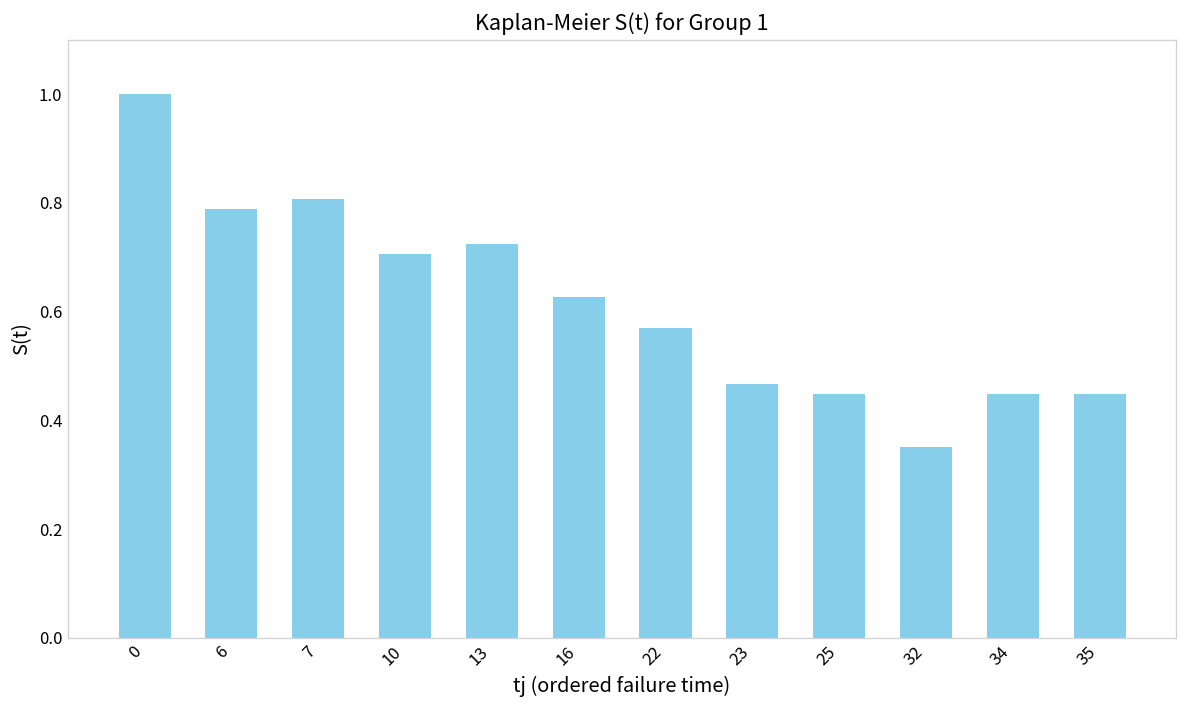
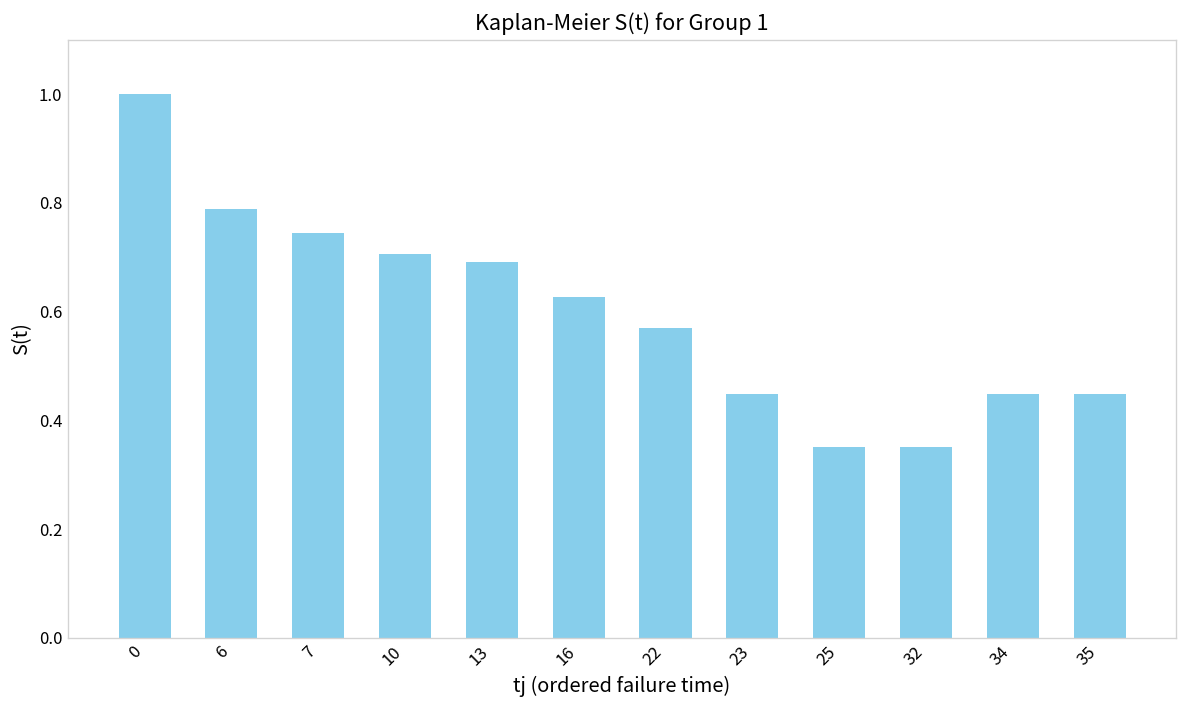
7: 0.81 -> 0.75
13: 0.72 -> 0.69
23: 0.47 -> 0.45
25: 0.45 -> 0.35
